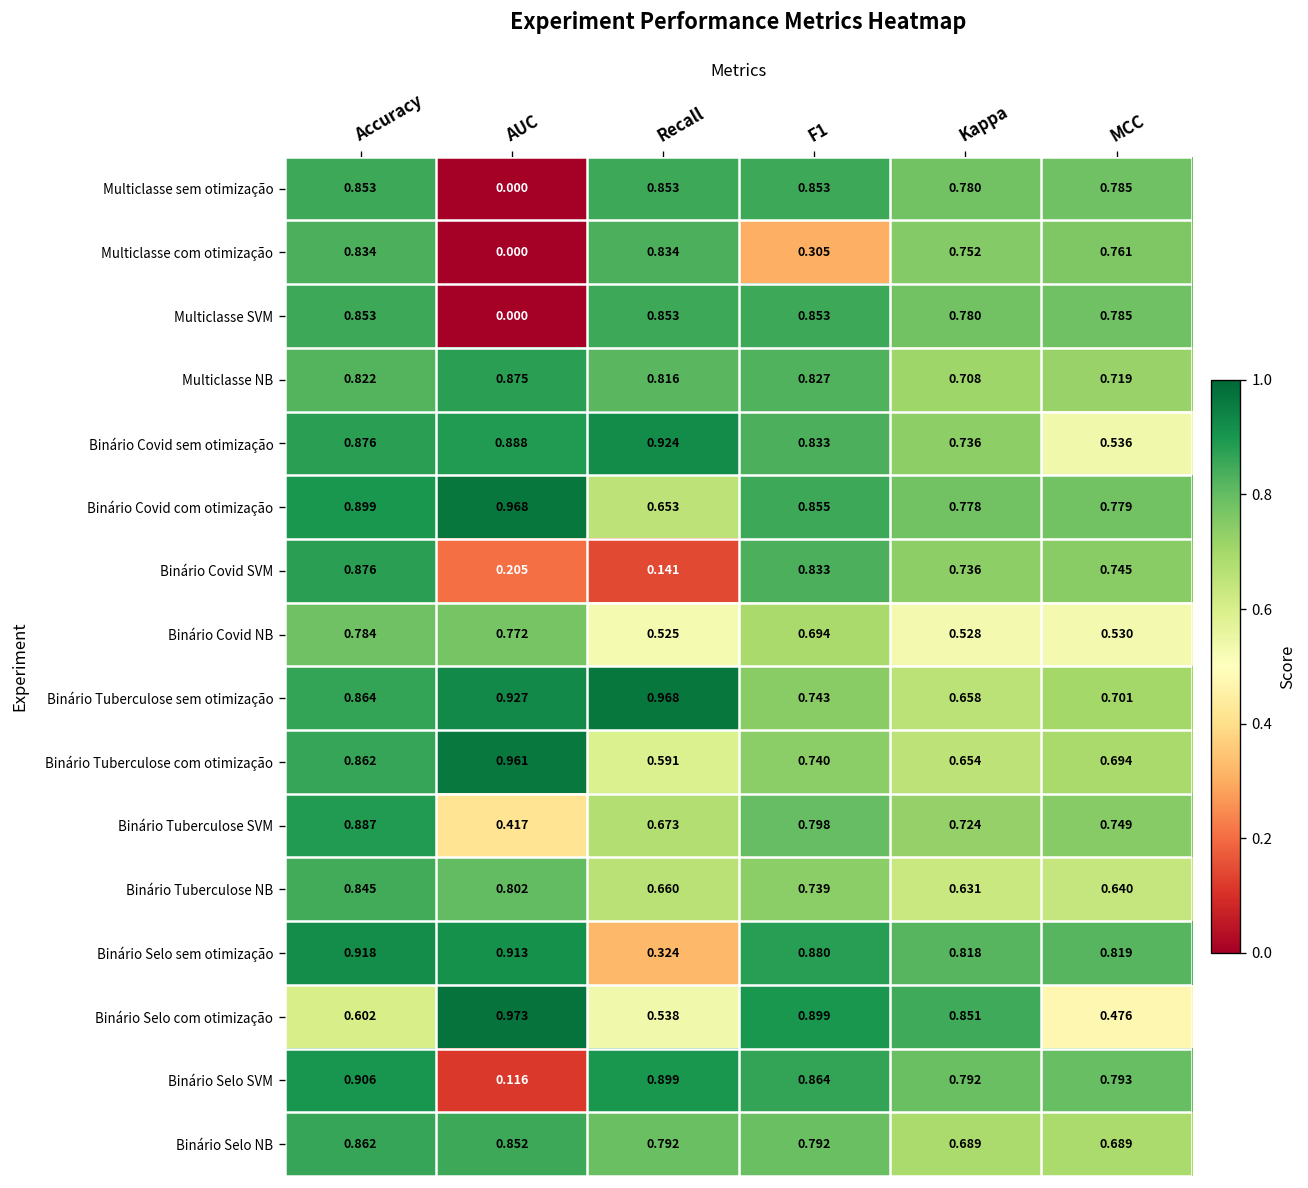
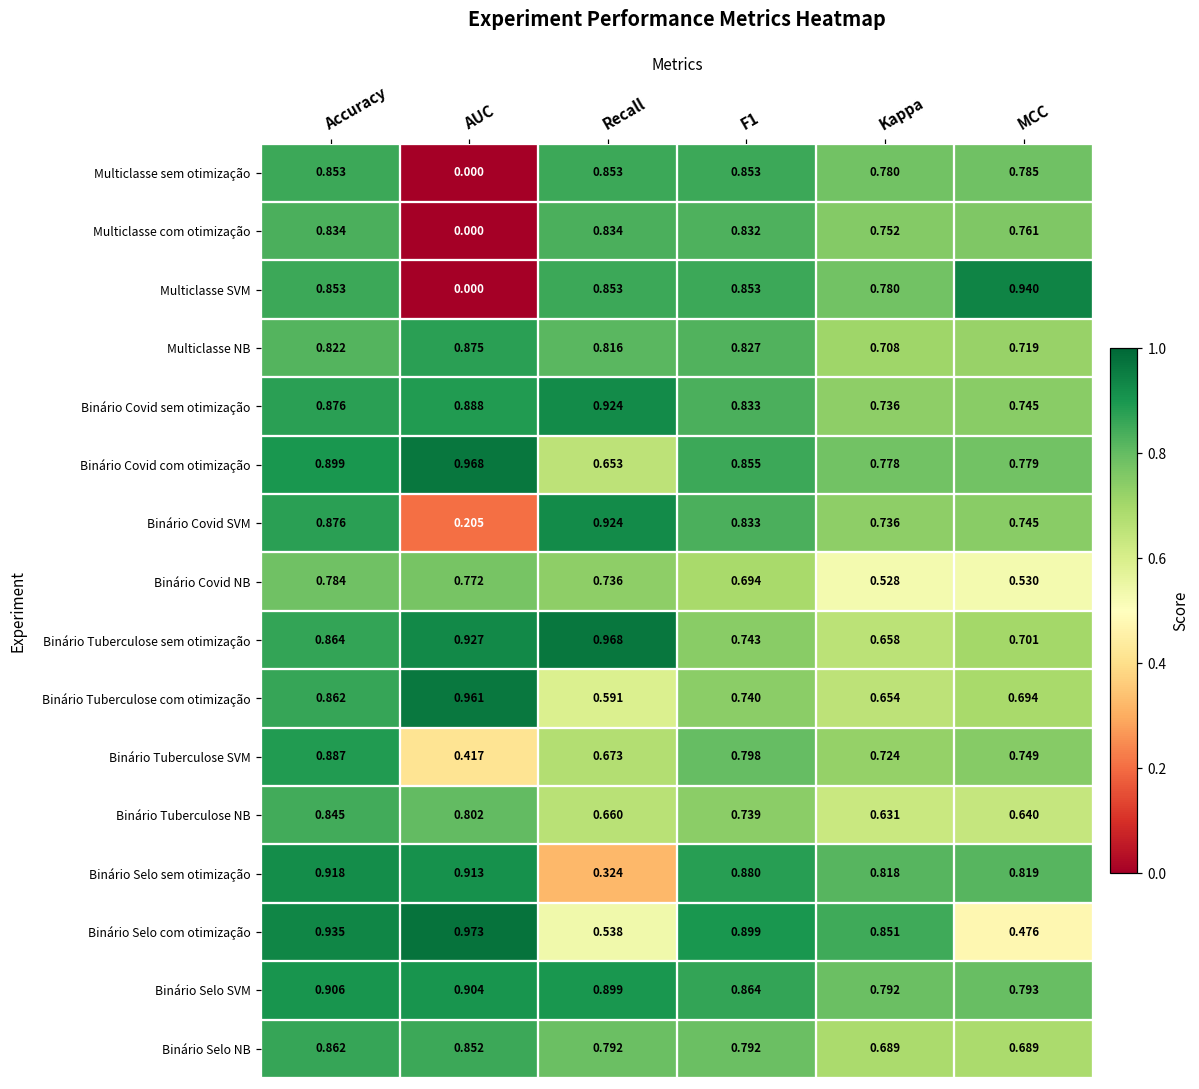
Multiclasse com otimização, F1: 0.305 -> 0.832
Multiclasse SVM, MCC: 0.785 -> 0.940
Binário Covid sem otimização, MCC: 0.536 -> 0.745
Binário Covid SVM, Recall: 0.141 -> 0.924
Binário Covid NB, Recall: 0.525 -> 0.736
Binário Selo com otimização, Accuracy: 0.602 -> 0.935
Binário Selo SVM, AUC: 0.116 -> 0.904
